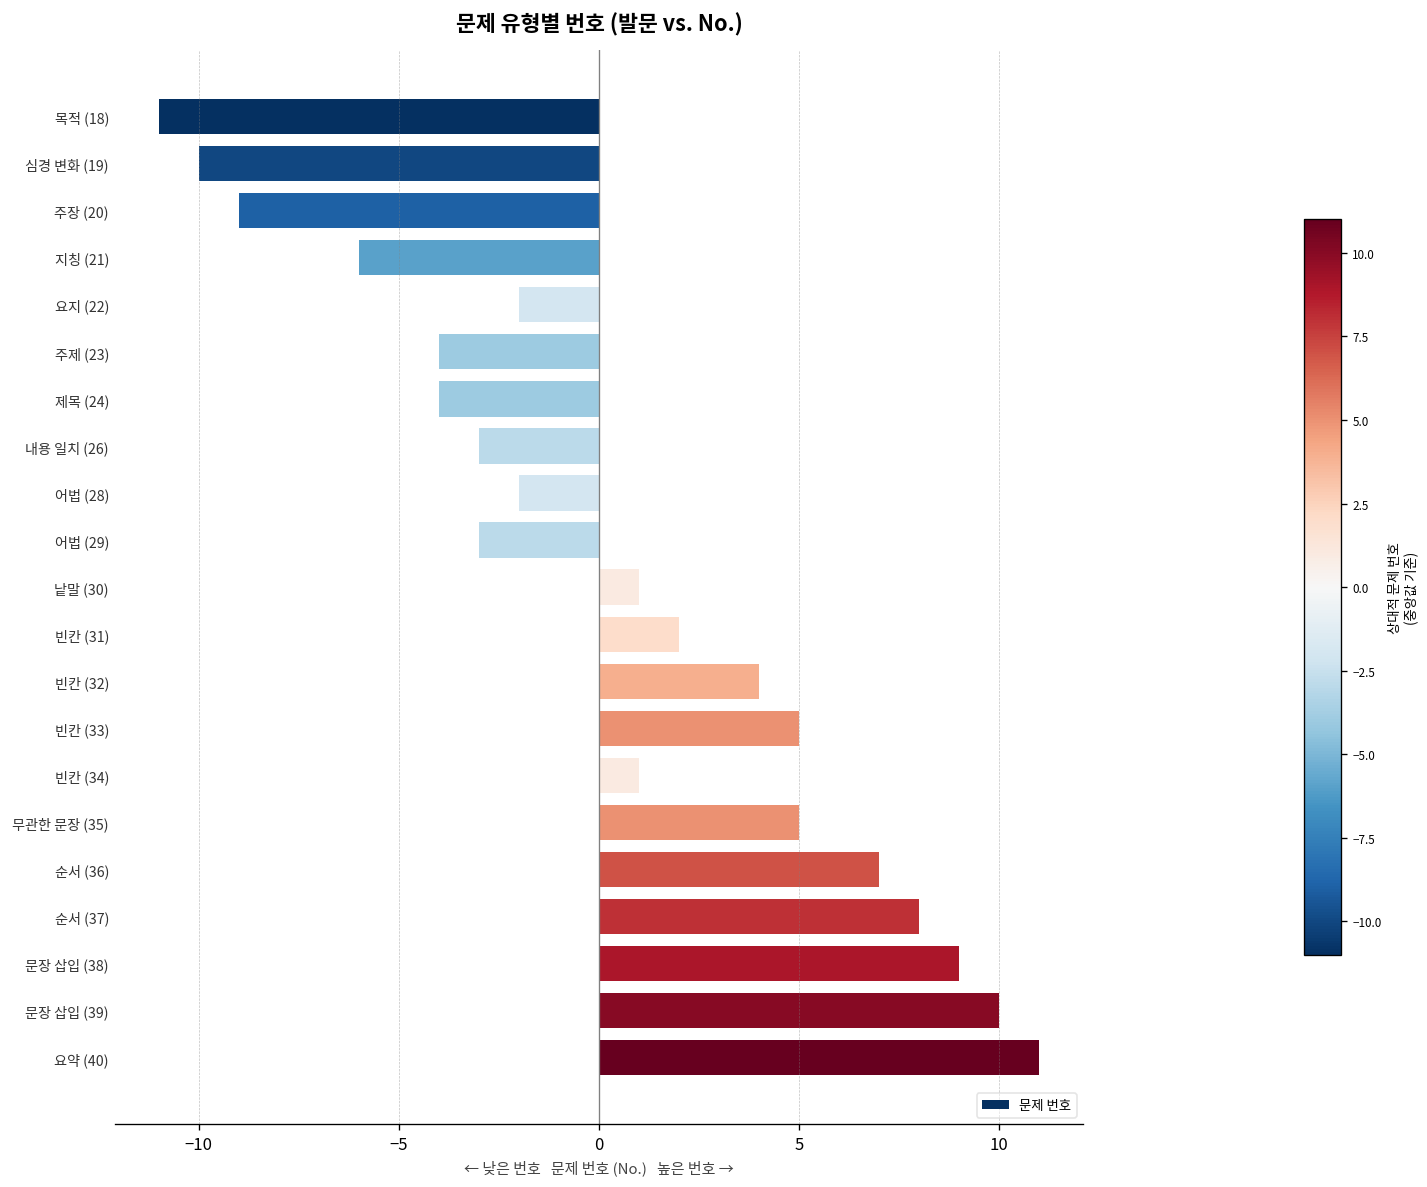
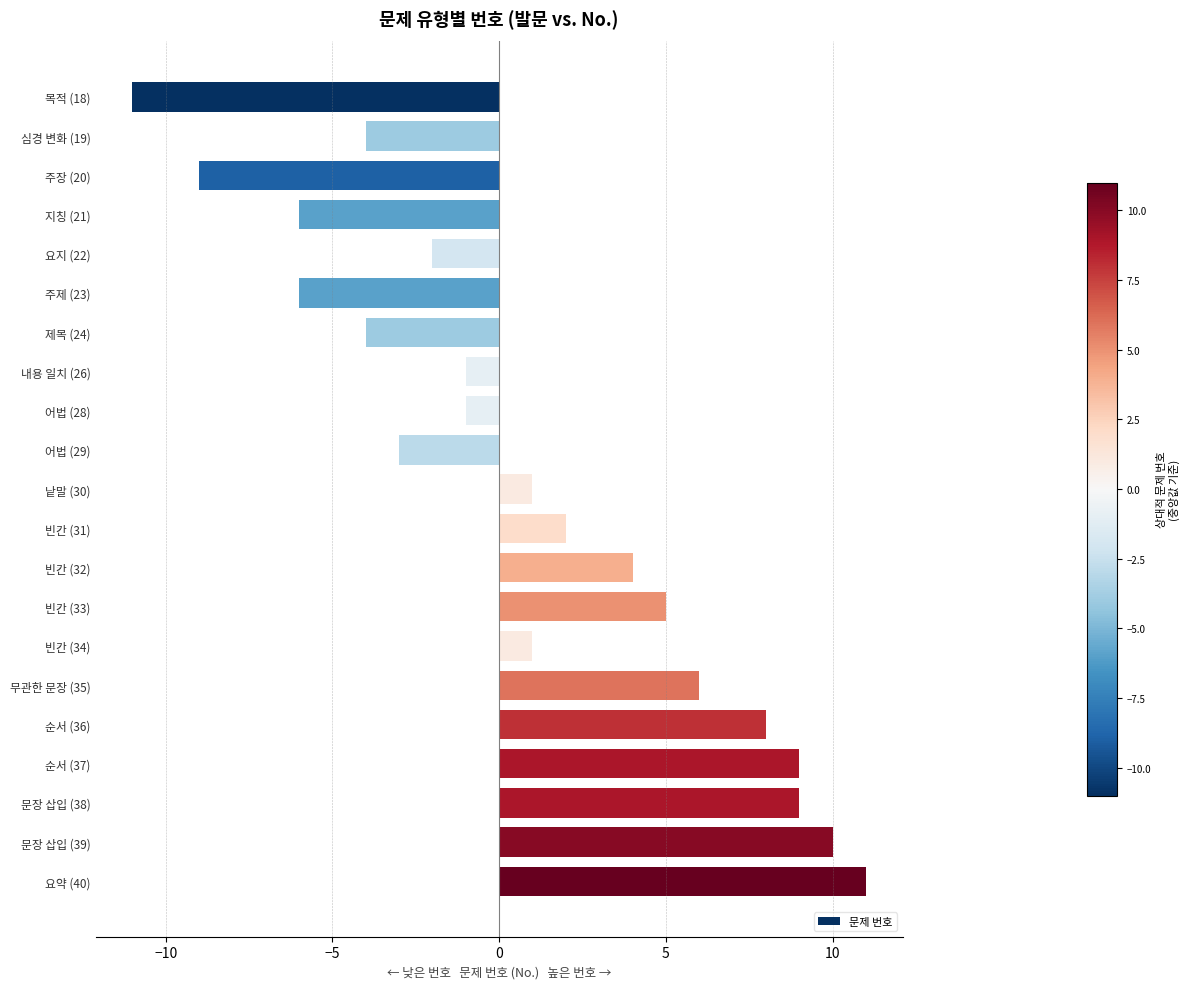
심경 변화 (19): -10.0 -> -4.0
주제 (23): -4.0 -> -6.0
내용 일치 (26): -3.0 -> -1.0
어법 (28): -2.0 -> -1.0
무관한 문장 (35): 5.0 -> 6.0
순서 (36): 7.0 -> 8.0
순서 (37): 8.0 -> 9.0
